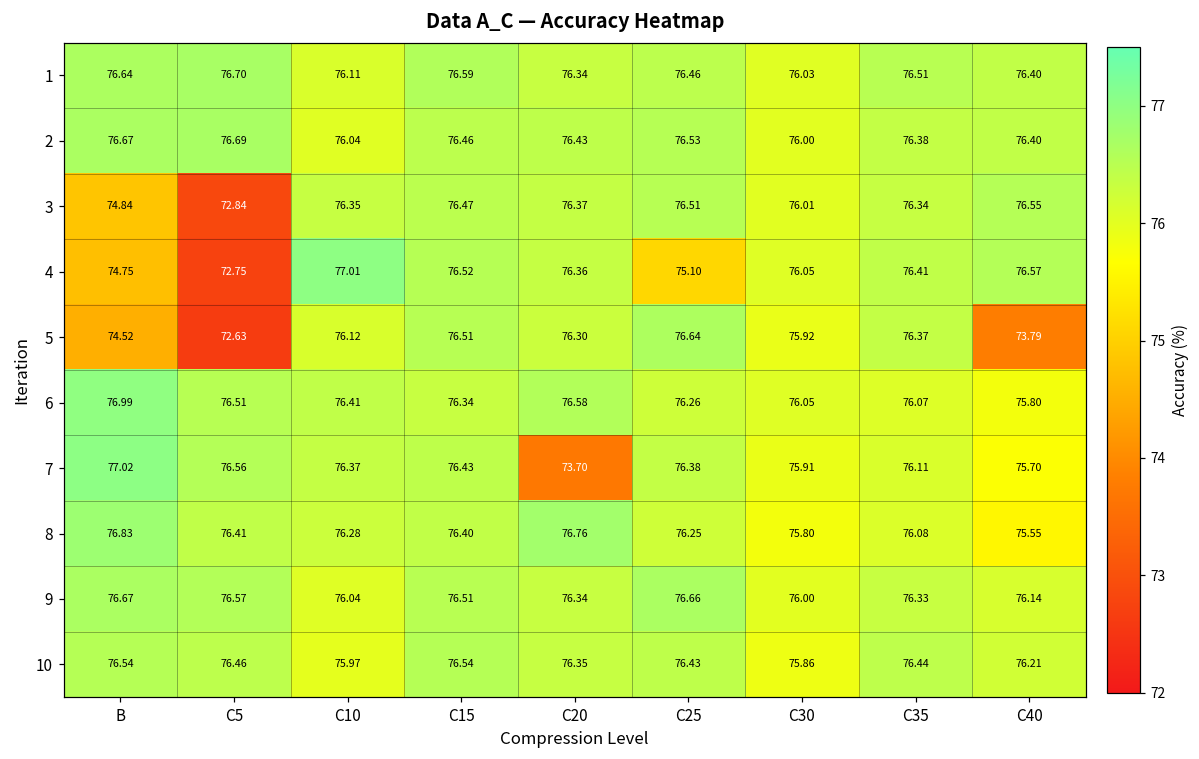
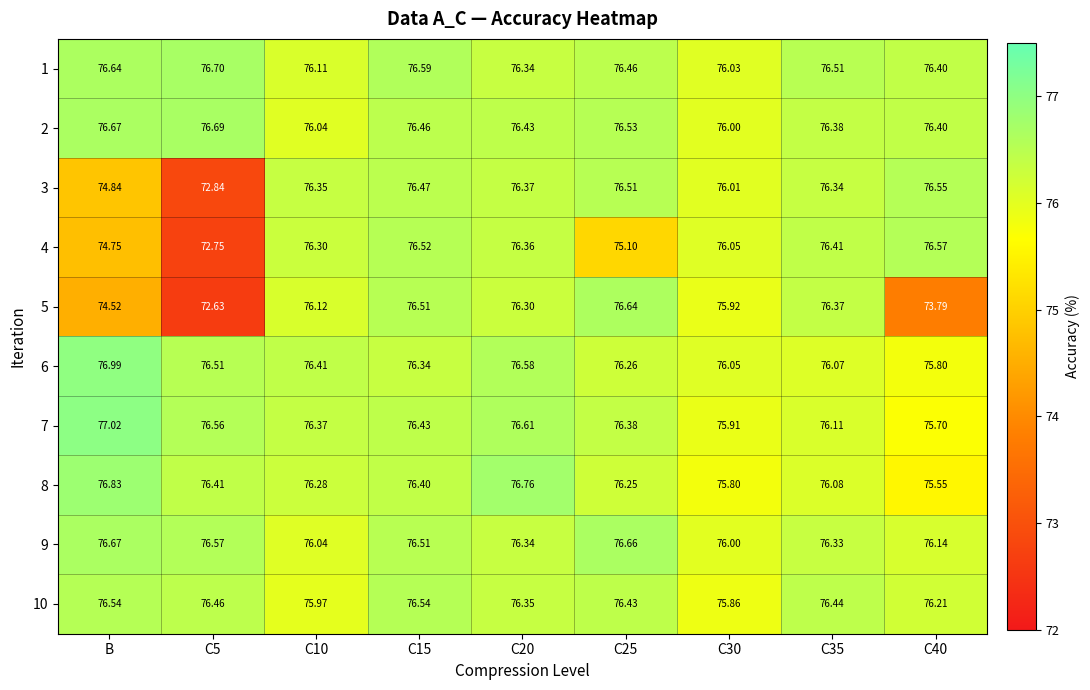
4, C10: 77.01 -> 76.30
7, C20: 73.70 -> 76.61
